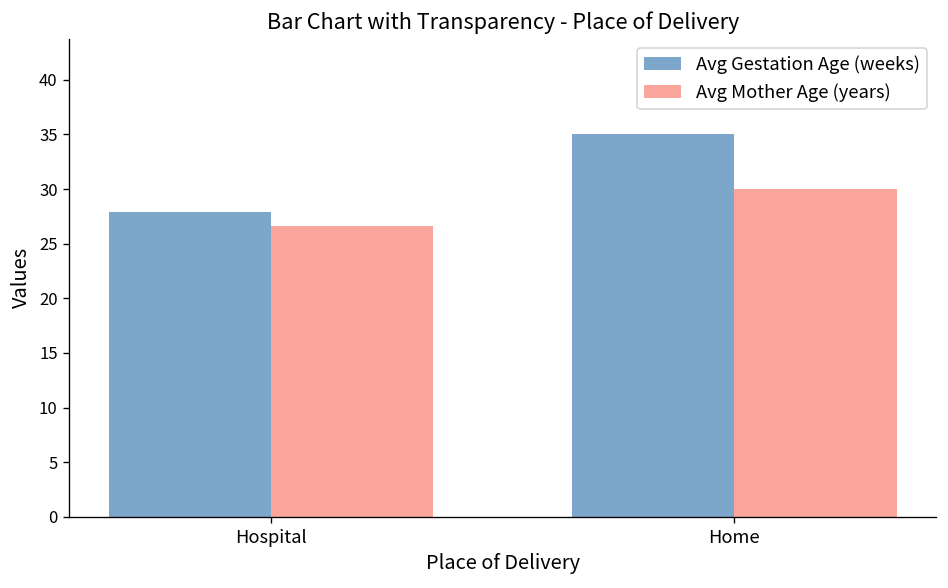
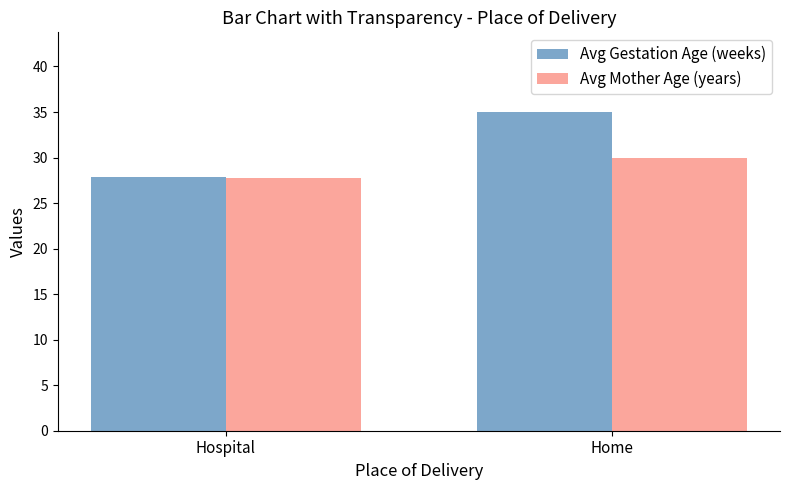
Avg Mother Age (years), Hospital: 27 -> 28
